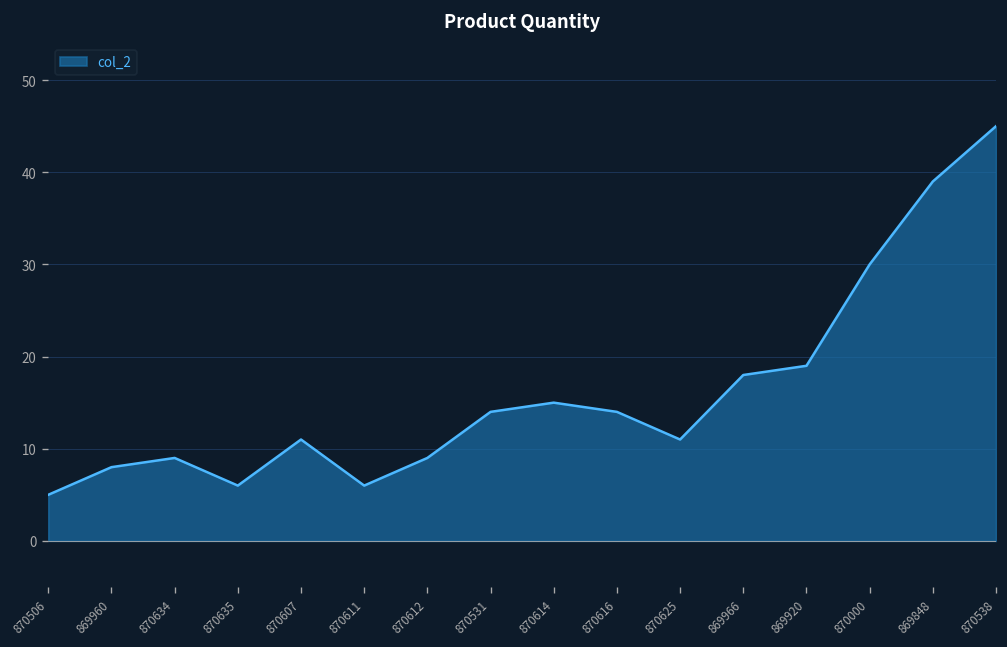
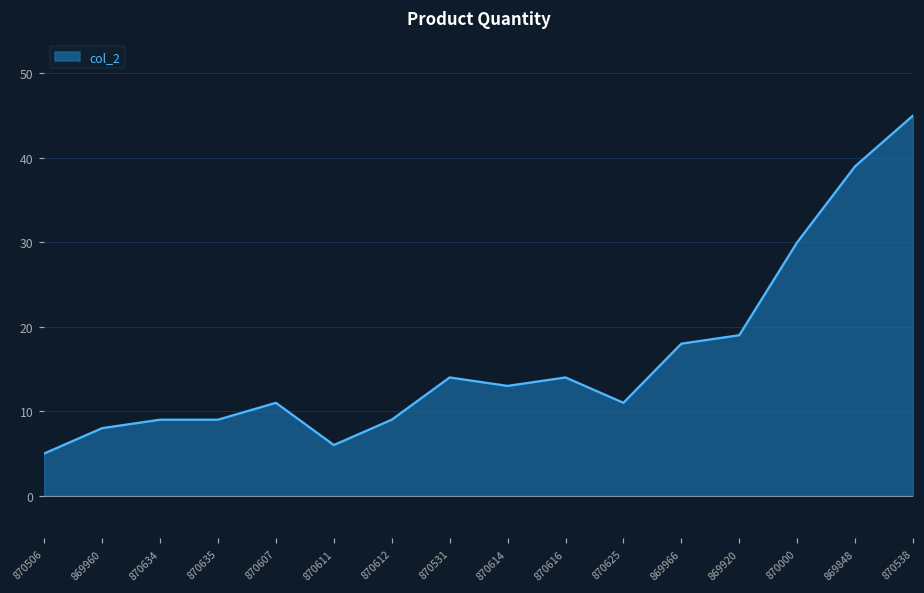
870635: 6 -> 9
870614: 15 -> 13
